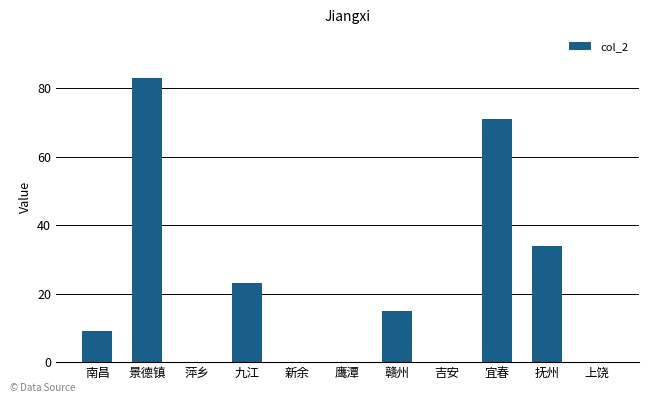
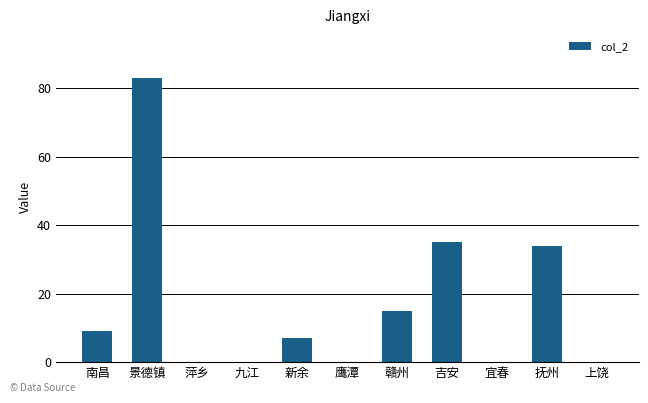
九江: 23 -> 0
新余: 0 -> 7
吉安: 0 -> 35
宜春: 71 -> 0
